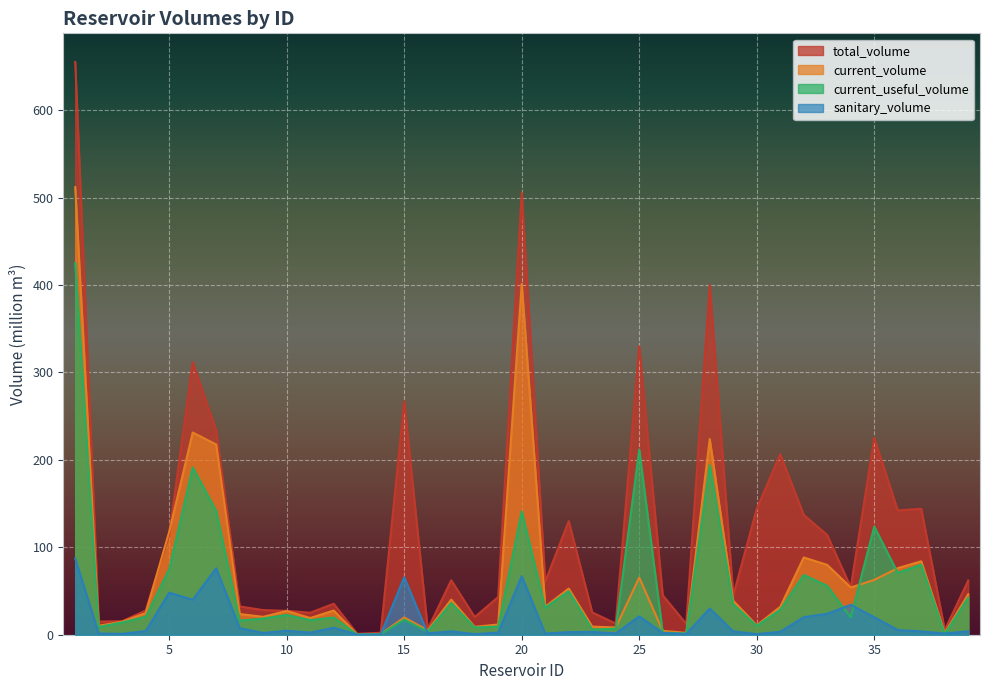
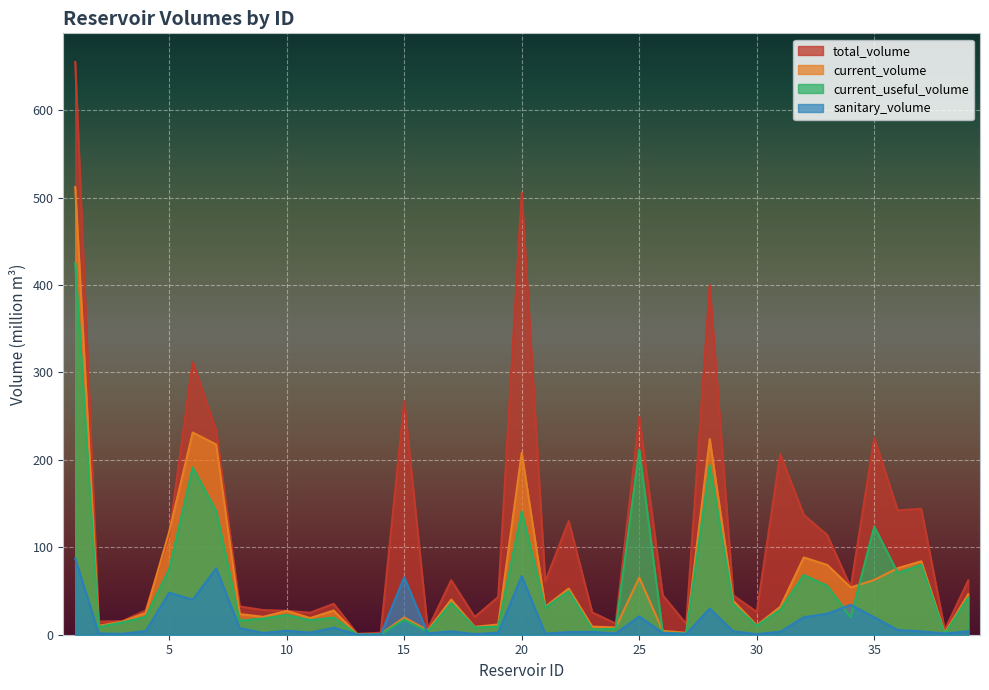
current_volume, 20: 400 -> 210
total_volume, 25: 330 -> 250
total_volume, 30: 140 -> 30
